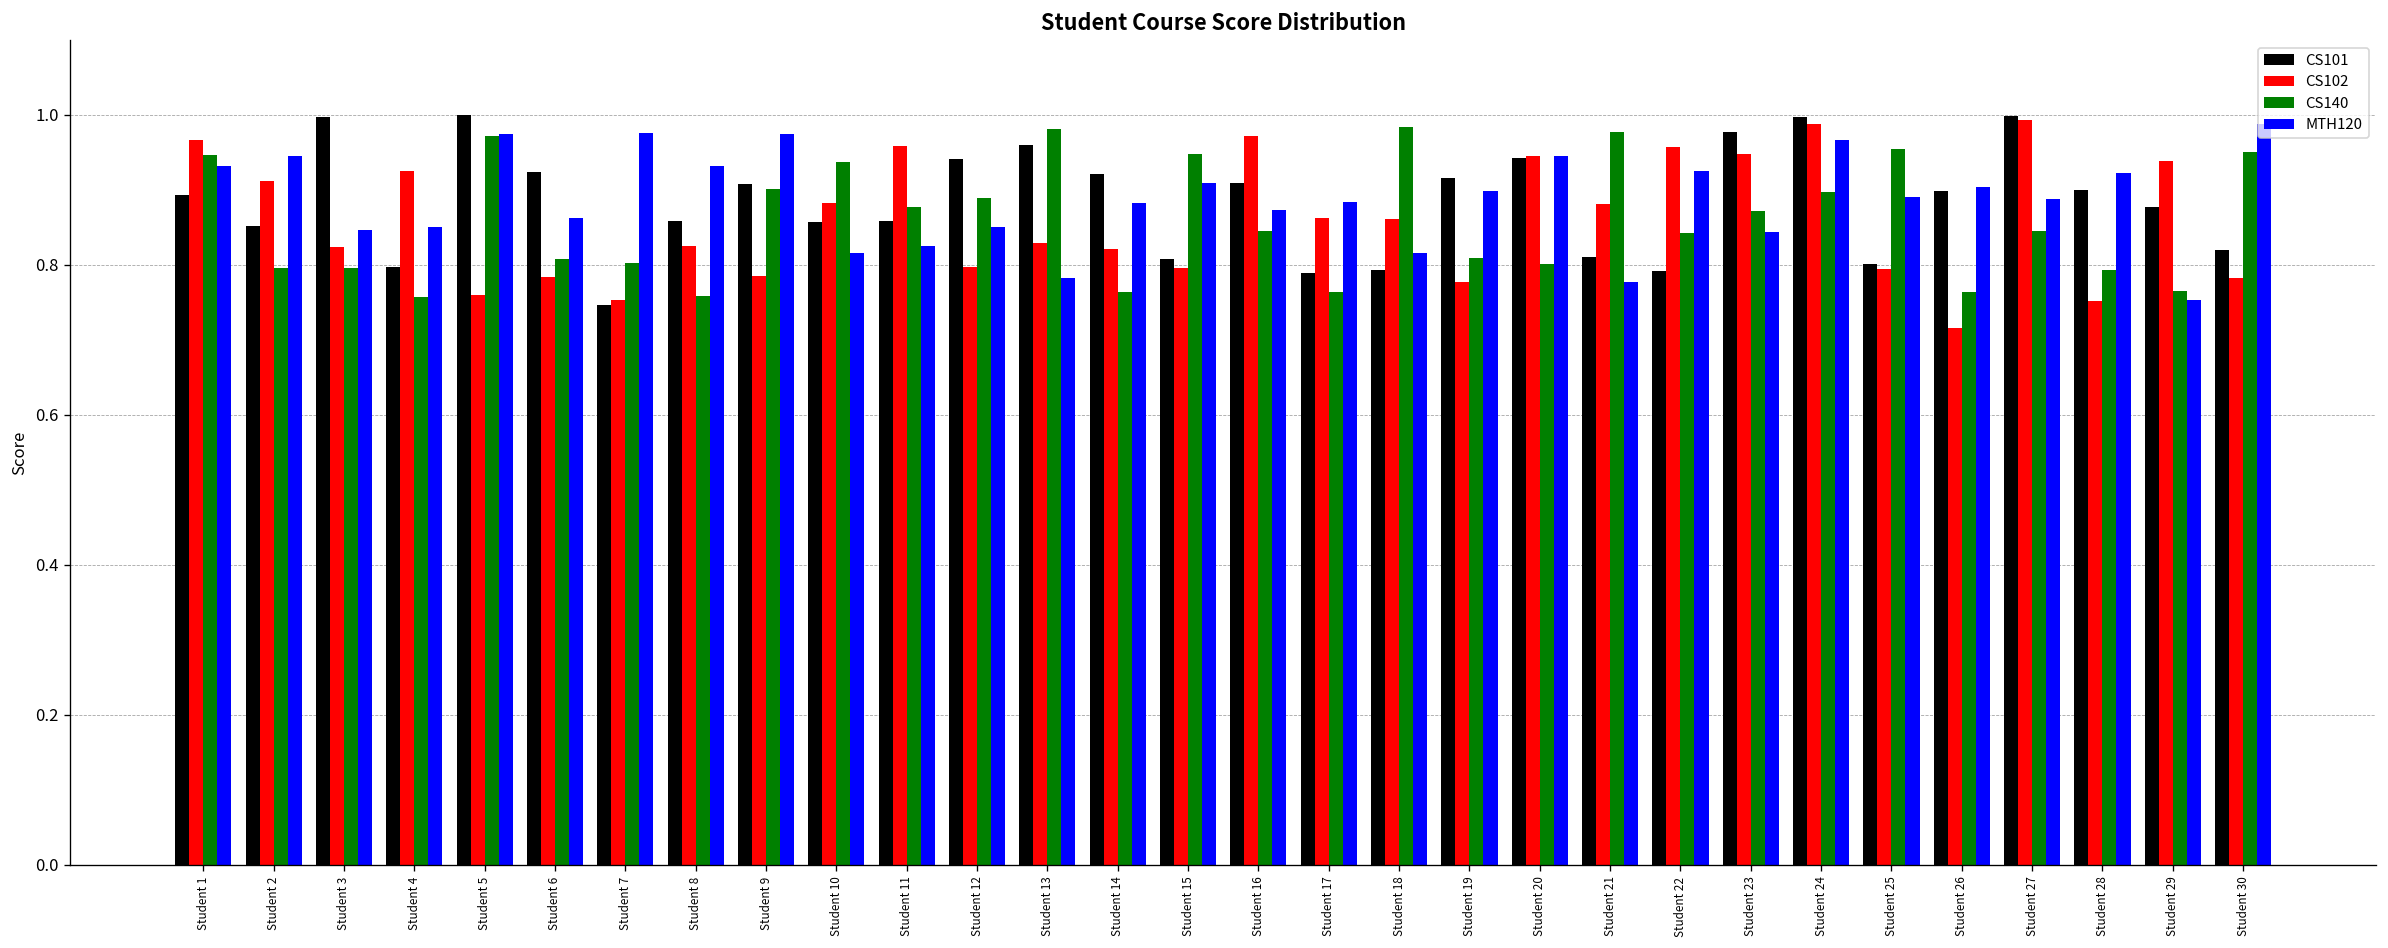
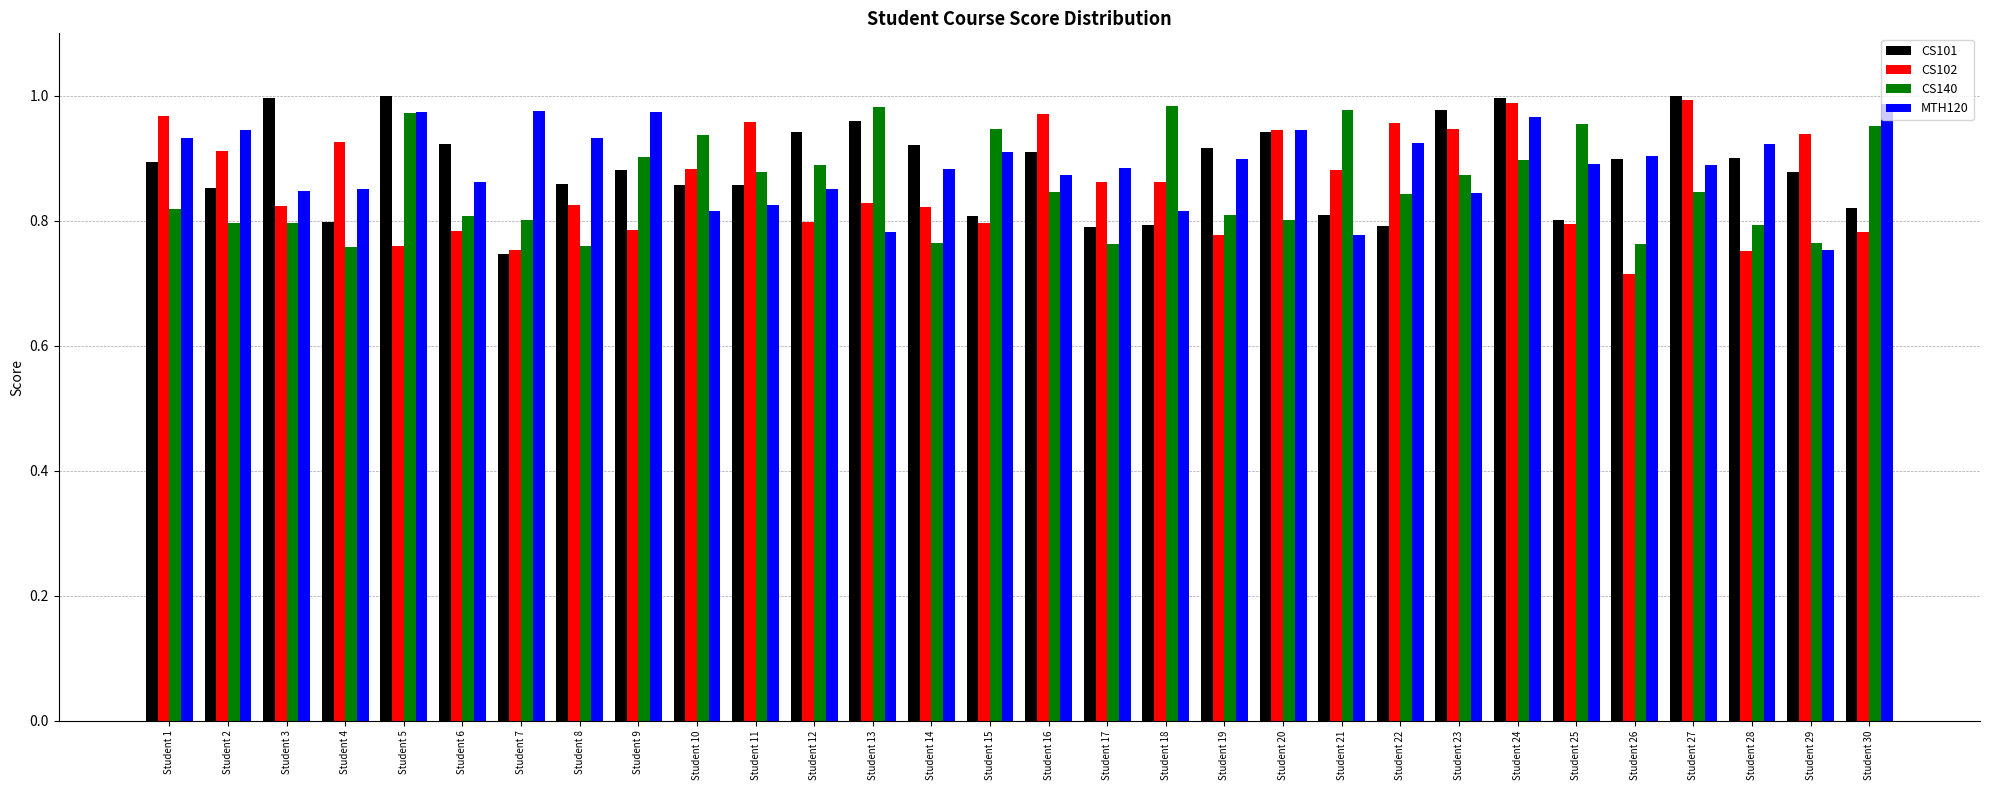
CS140, Student 1: 0.95 -> 0.82
CS101, Student 9: 0.91 -> 0.88
